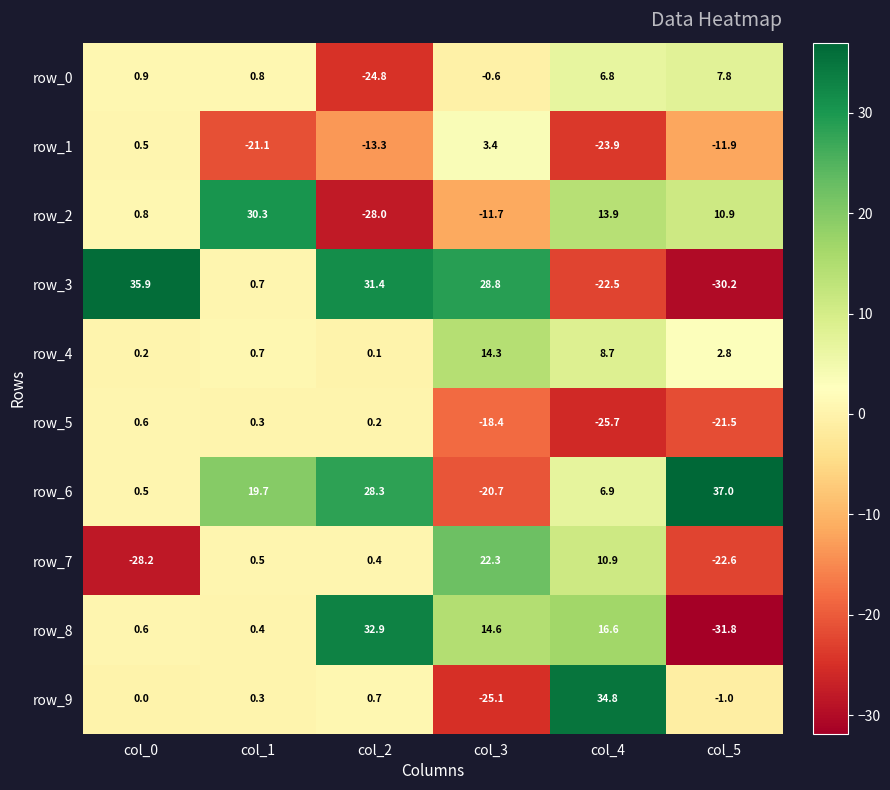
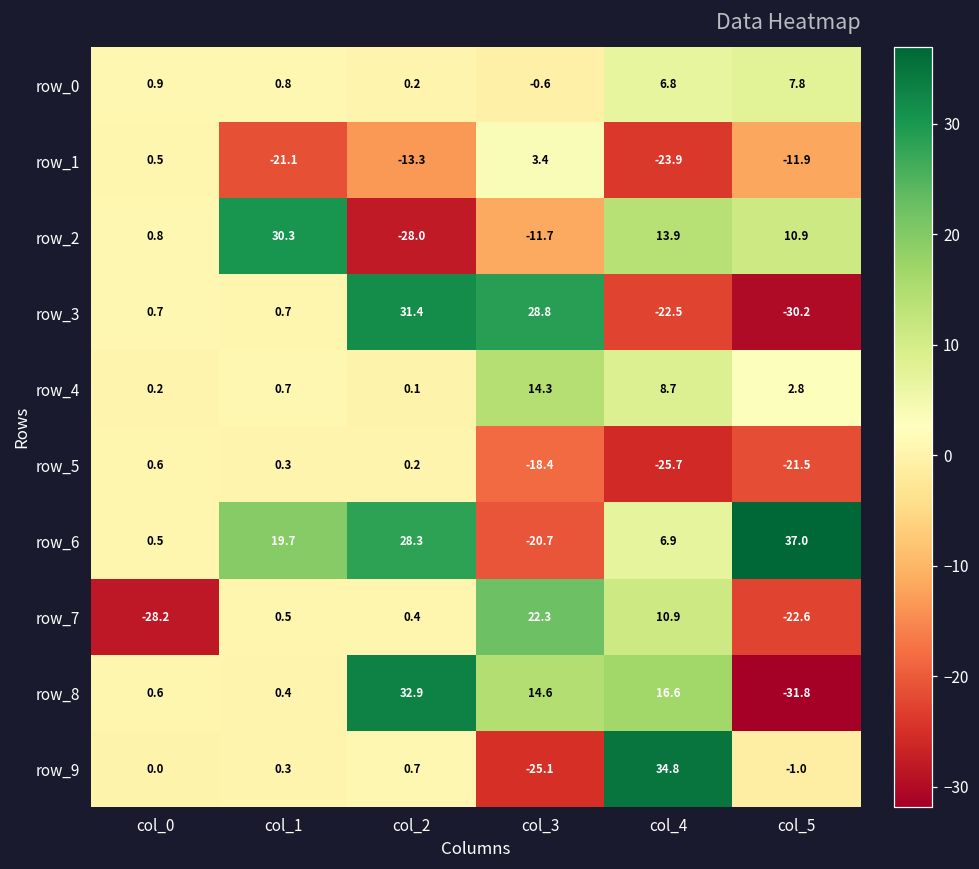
row_0, col_2: -24.8 -> 0.2
row_3, col_0: 35.9 -> 0.7
